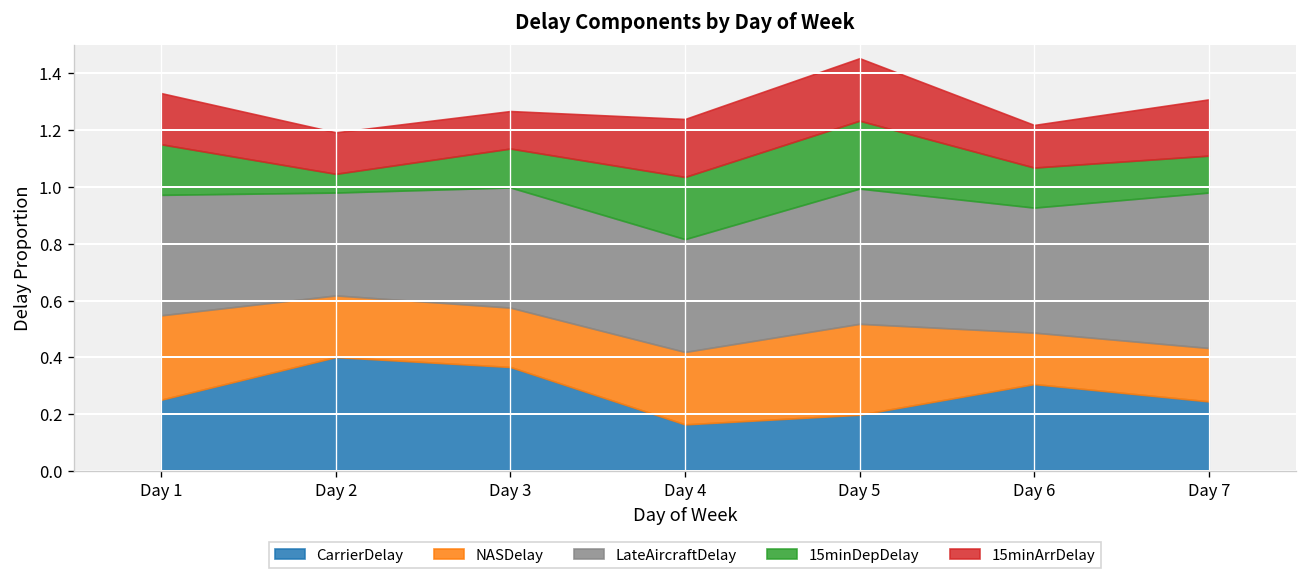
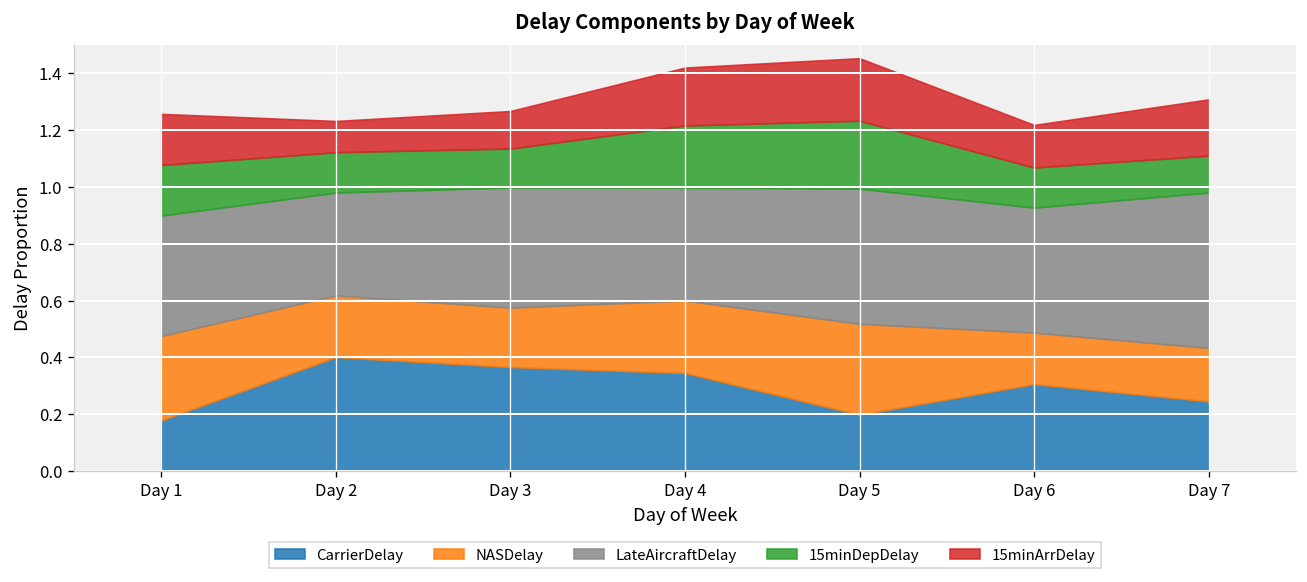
CarrierDelay, Day 1: 0.25 -> 0.18
15minDepDelay, Day 2: 0.07 -> 0.14
15minArrDelay, Day 2: 0.15 -> 0.11
CarrierDelay, Day 4: 0.16 -> 0.35
